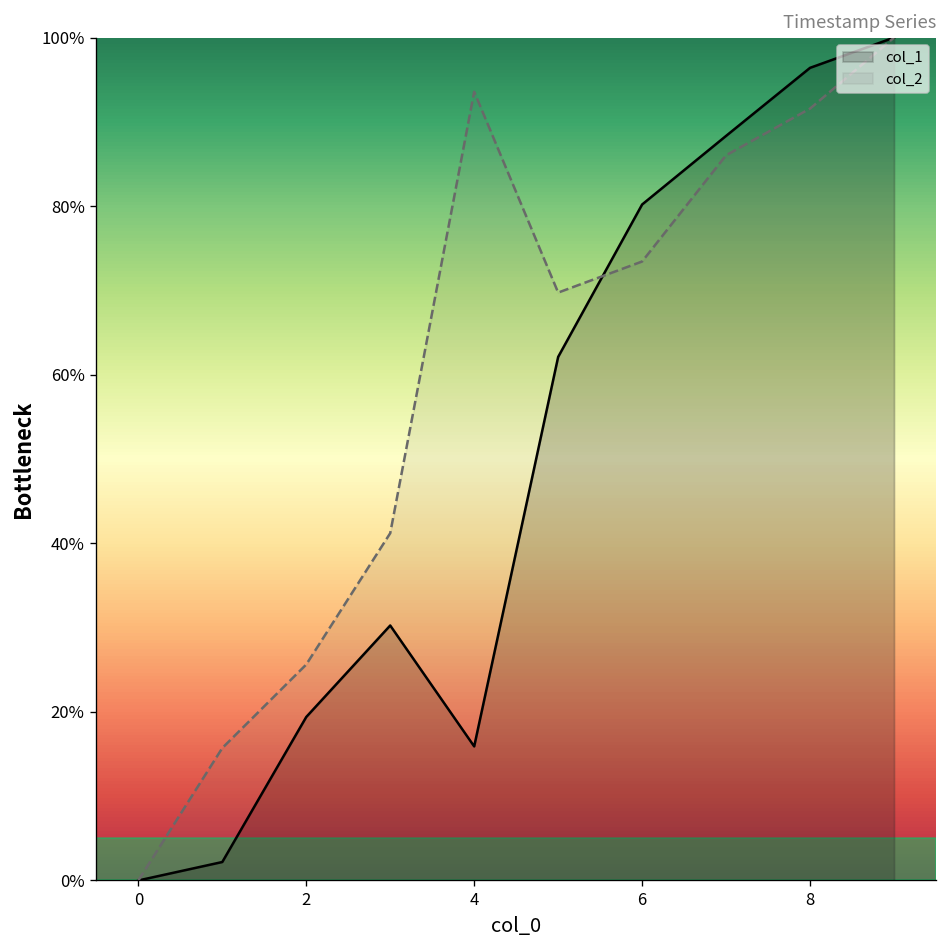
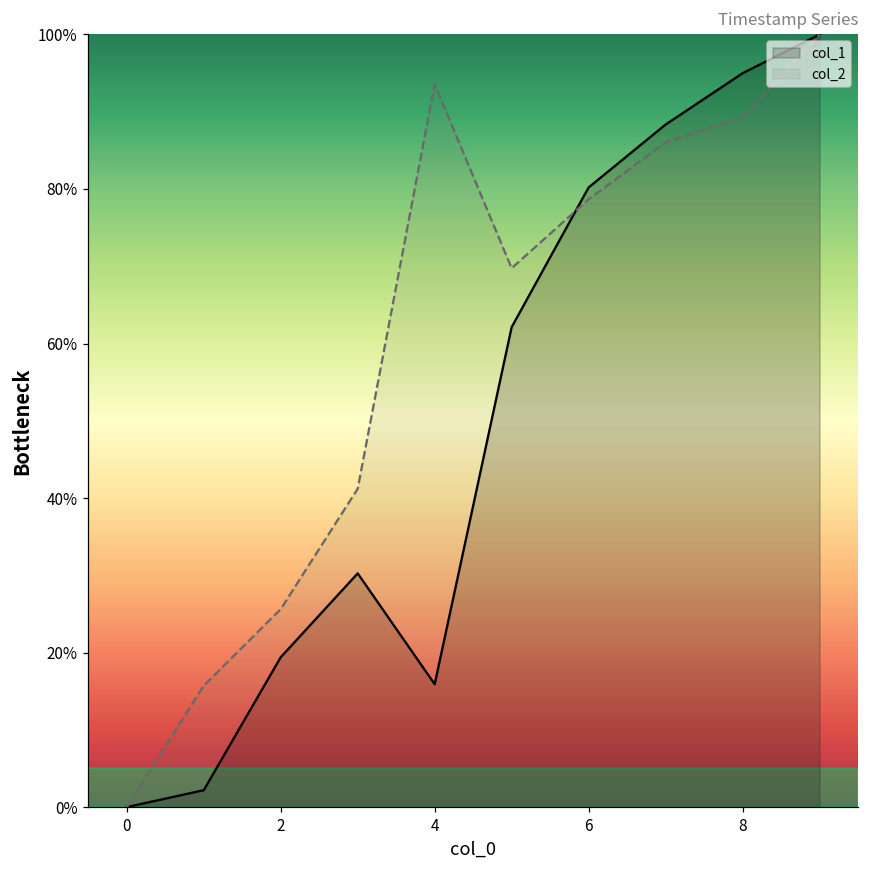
col_2, 6: 73% -> 79%
col_1, 8: 96% -> 95%
col_2, 8: 92% -> 89%
